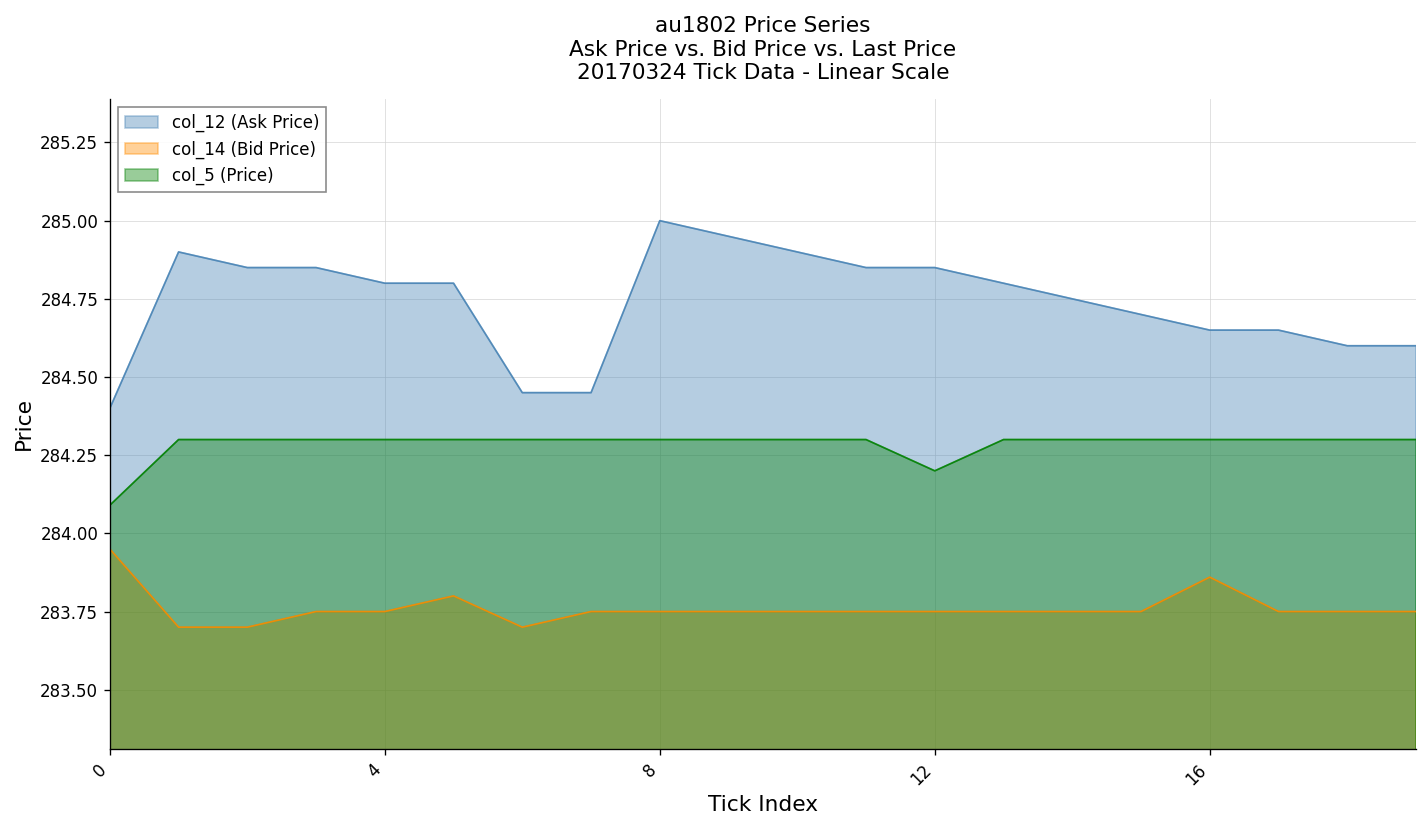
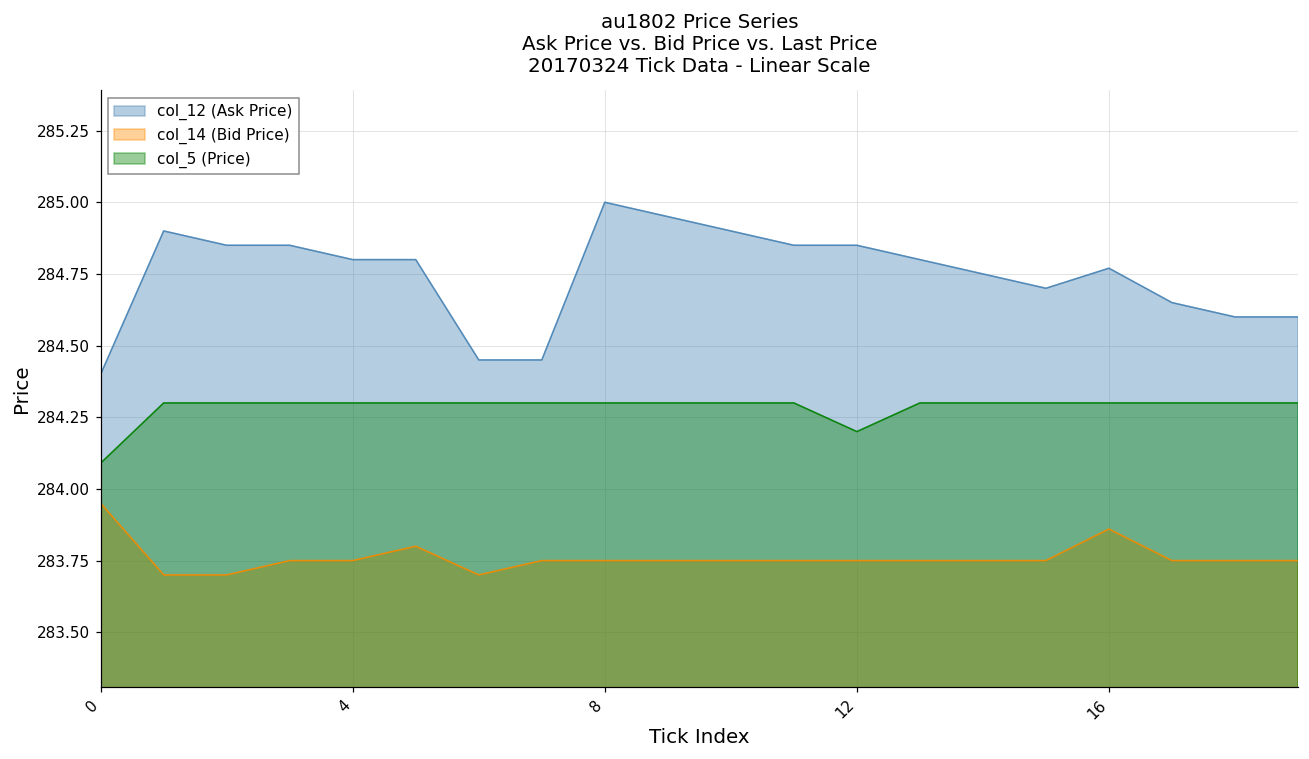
col_12 (Ask Price), 16: 284.65 -> 284.77
